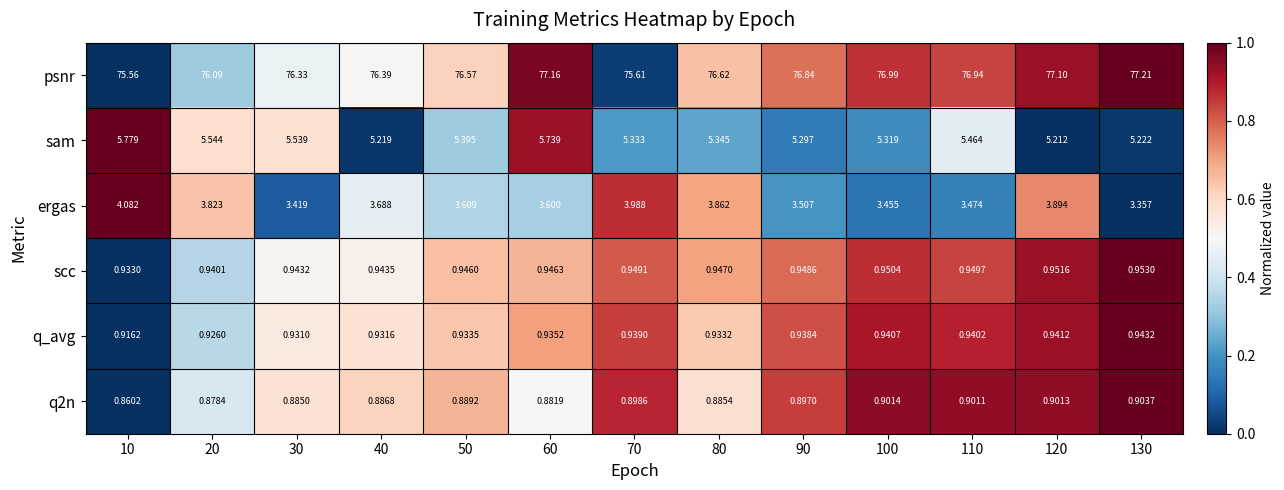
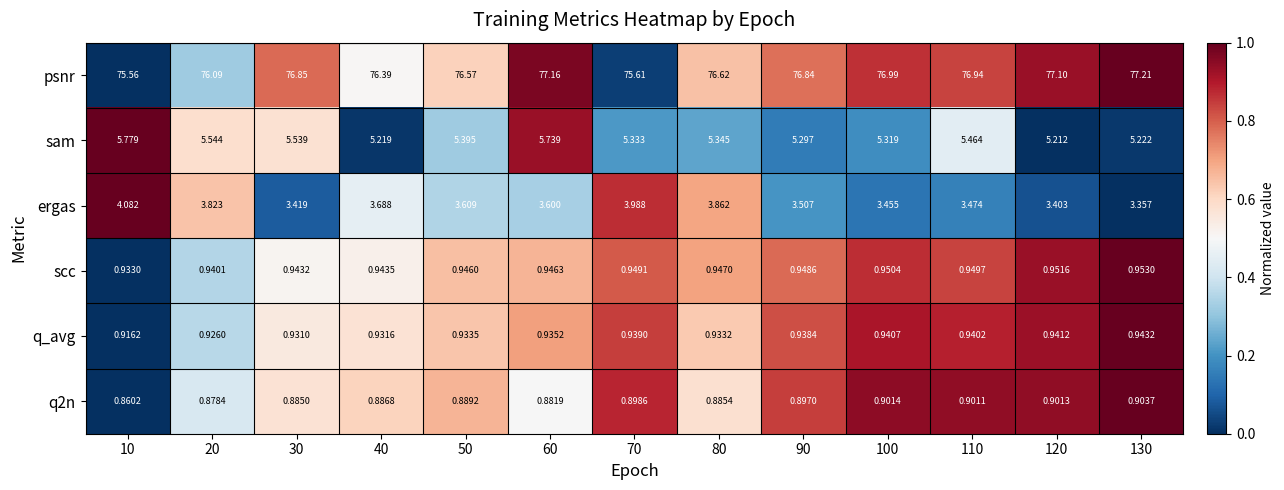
psnr, 30: 76.33 -> 76.85
ergas, 120: 3.894 -> 3.403
